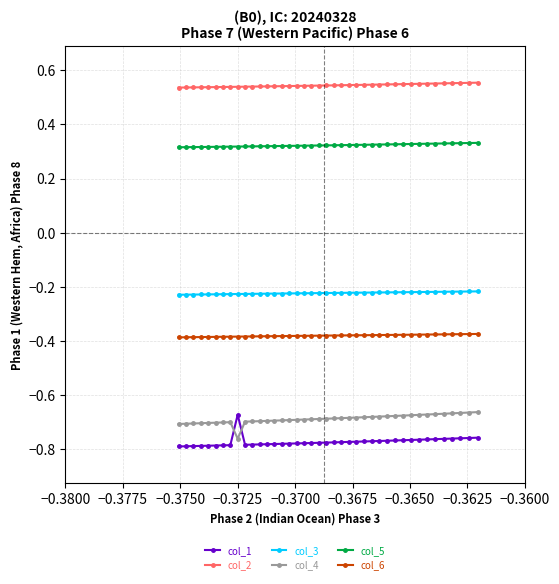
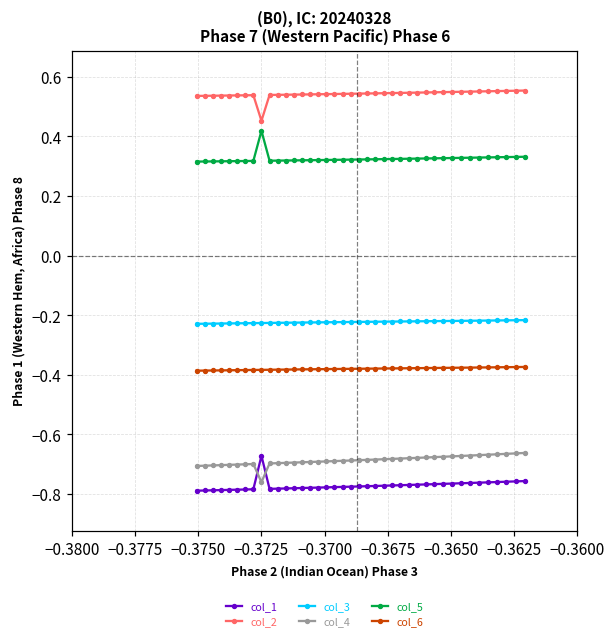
col_2, −0.3725: 0.54 -> 0.45
col_5, −0.3725: 0.32 -> 0.42
